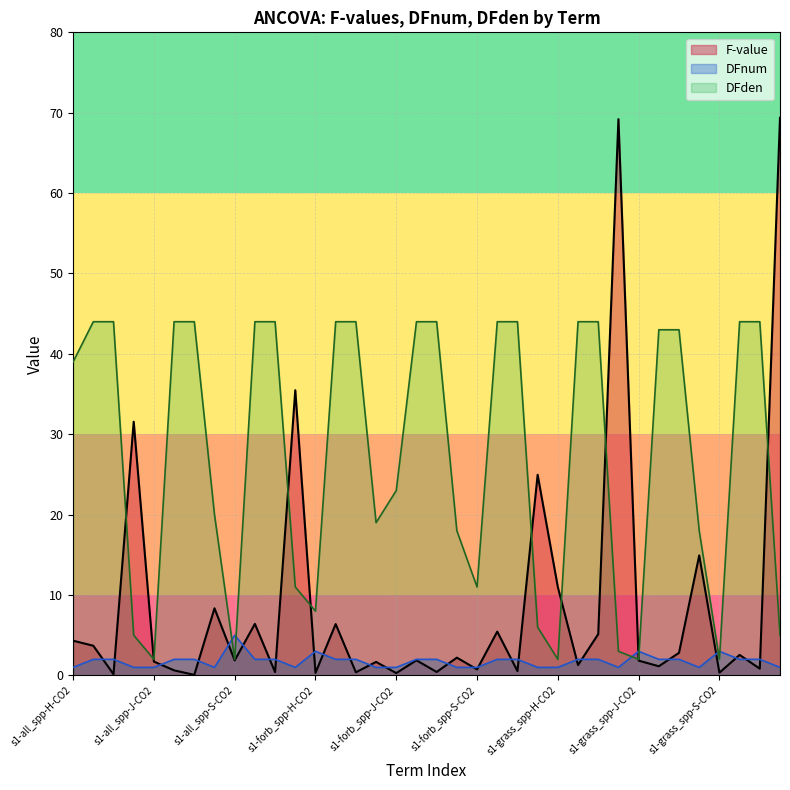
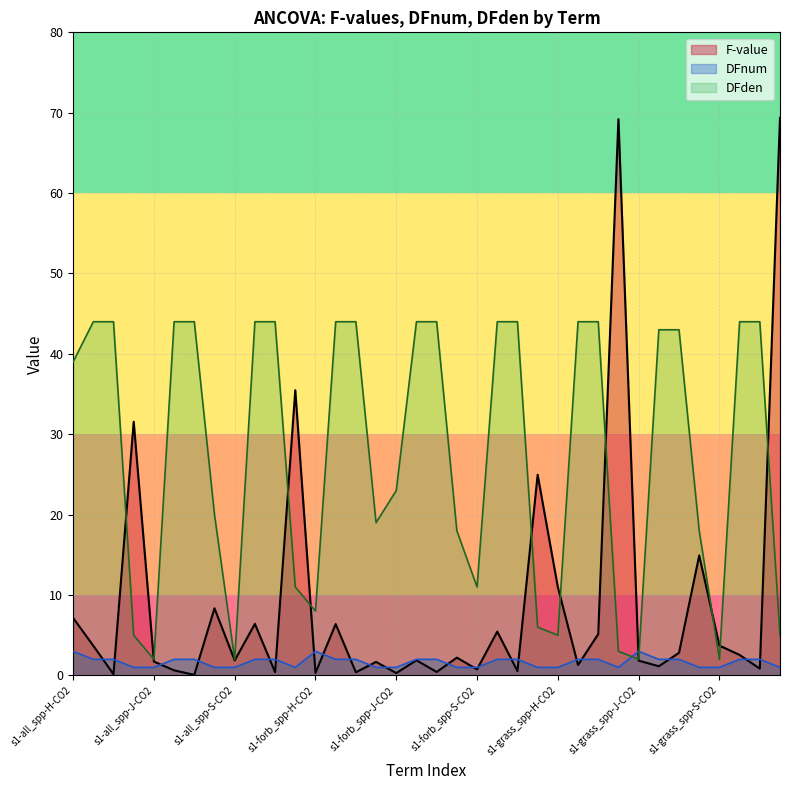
F-value, s1-all_spp-H-CO2: 4 -> 7
DFnum, s1-all_spp-H-CO2: 1 -> 3
DFnum, s1-all_spp-S-CO2: 5 -> 1
DFden, s1-grass_spp-H-CO2: 2 -> 5
F-value, s1-grass_spp-S-CO2: 0 -> 4
DFnum, s1-grass_spp-S-CO2: 3 -> 1
